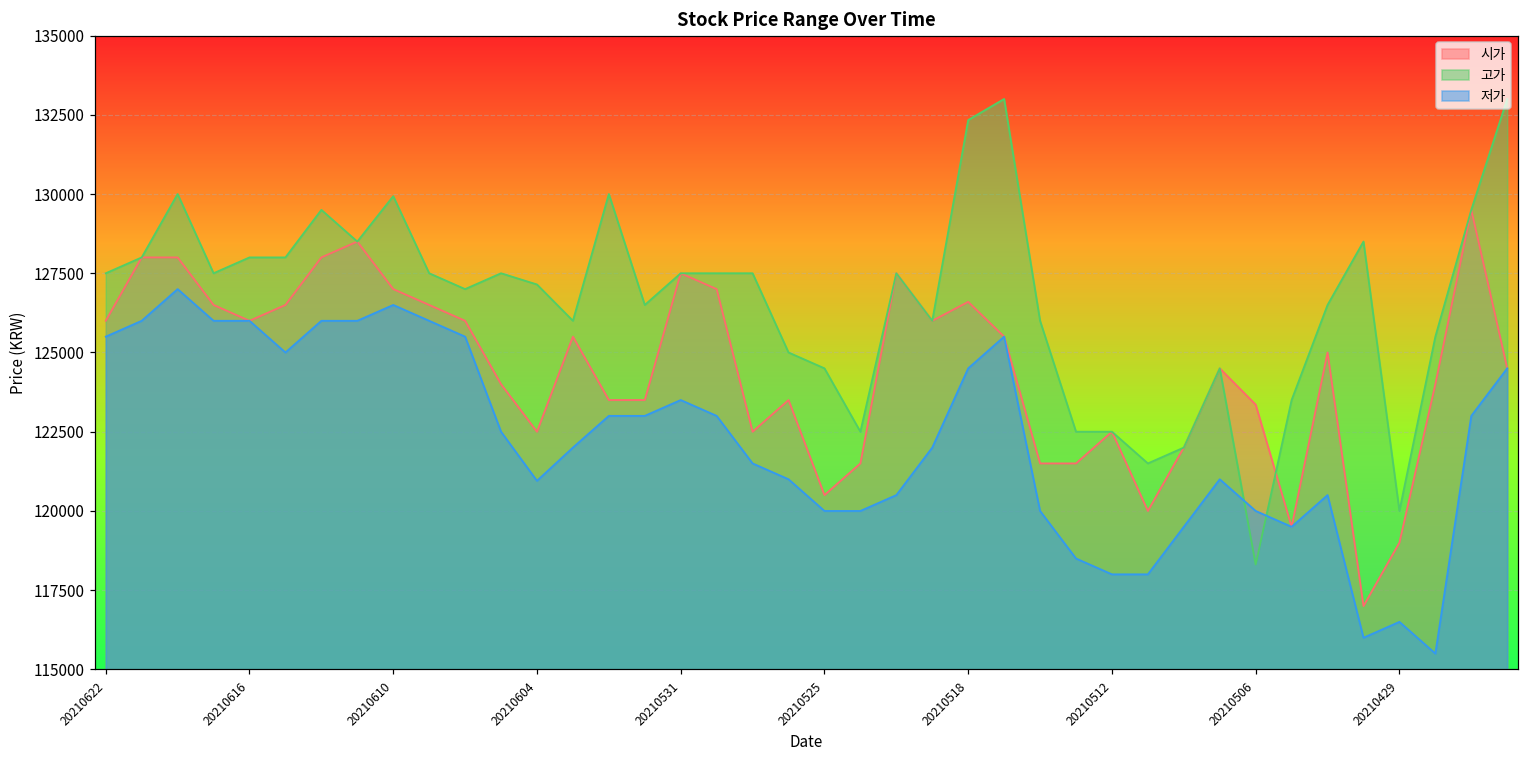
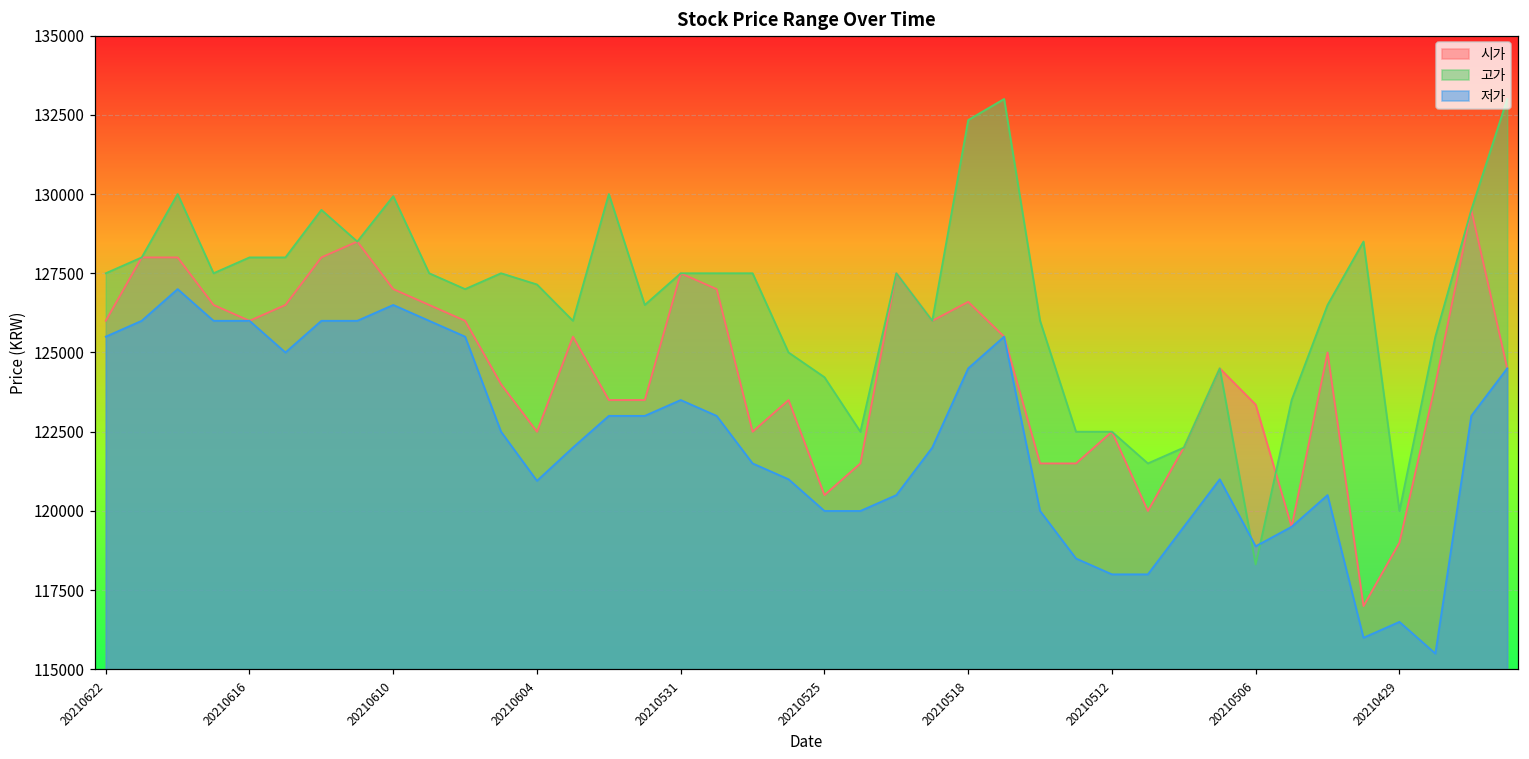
고가, 20210525: 124500 -> 124200
저가, 20210506: 120000 -> 118900
